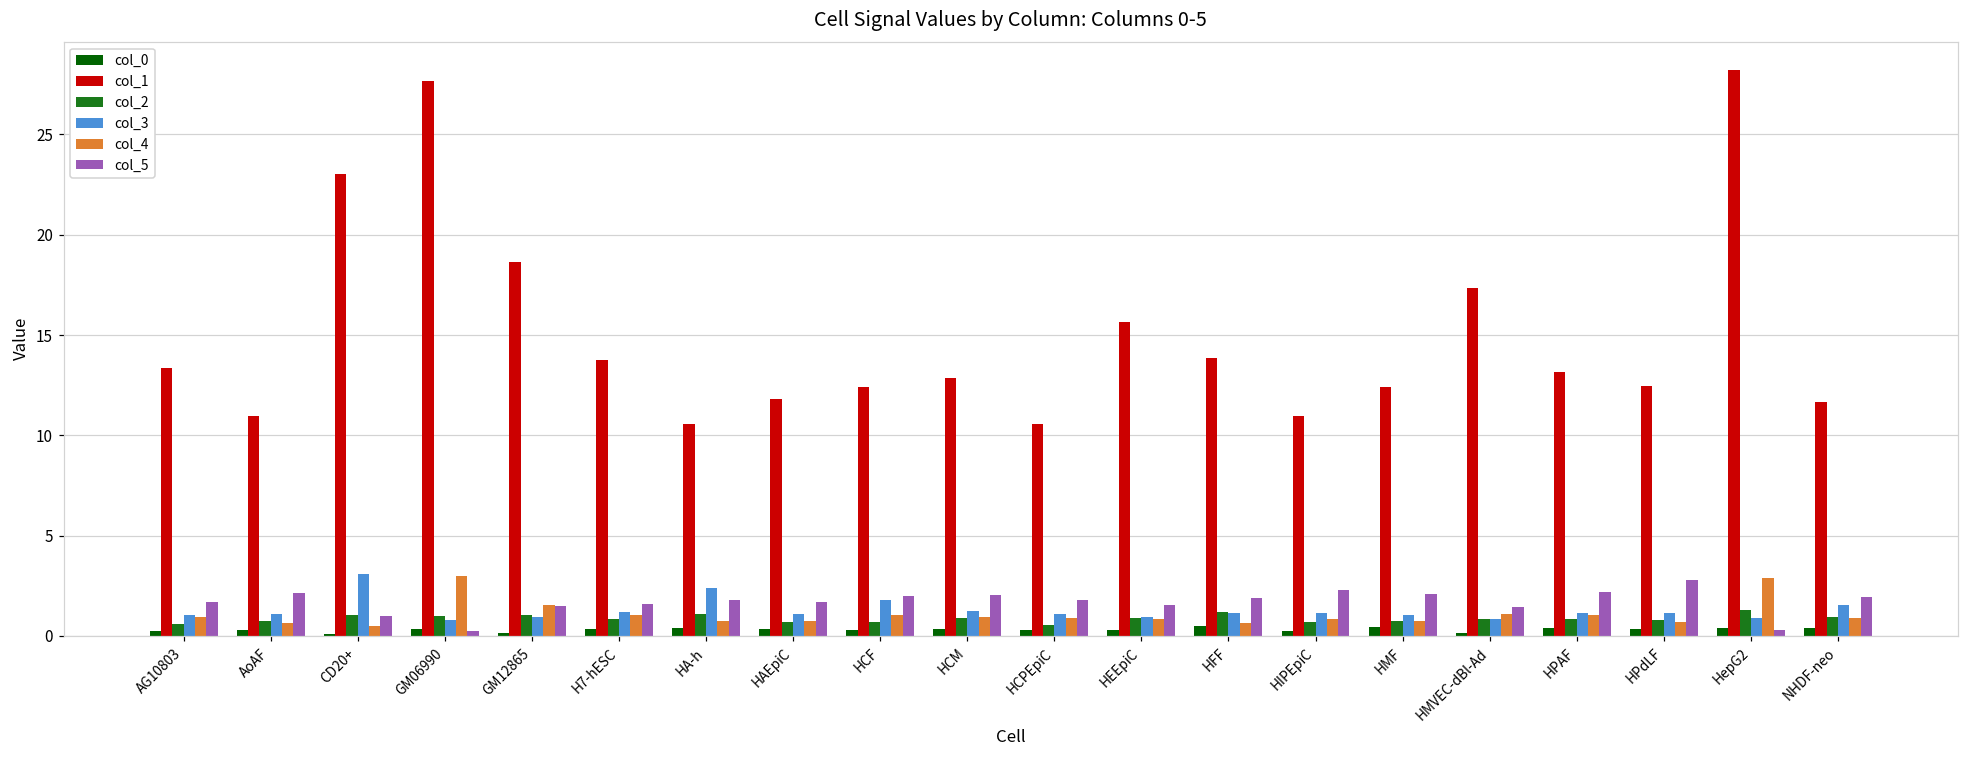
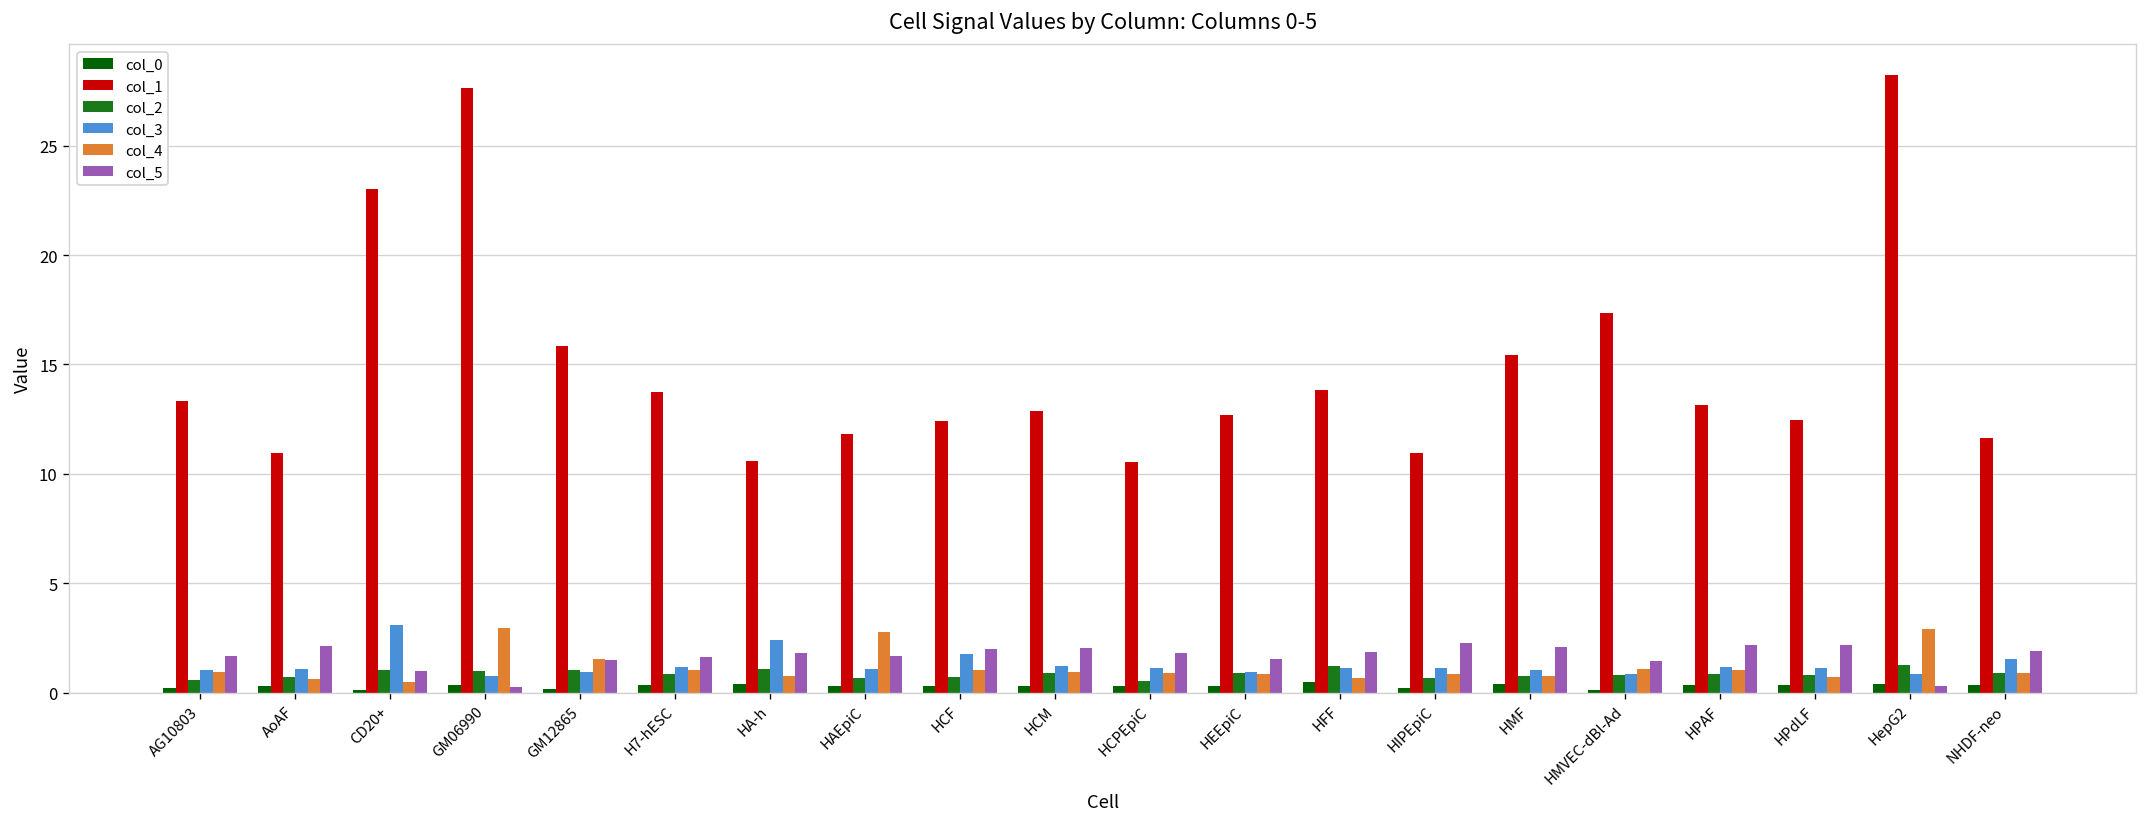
col_1, GM12865: 18.6 -> 15.9
col_4, HAEpiC: 0.7 -> 2.8
col_1, HEEpiC: 15.6 -> 12.7
col_1, HMF: 12.4 -> 15.4
col_5, HPdLF: 2.8 -> 2.2
